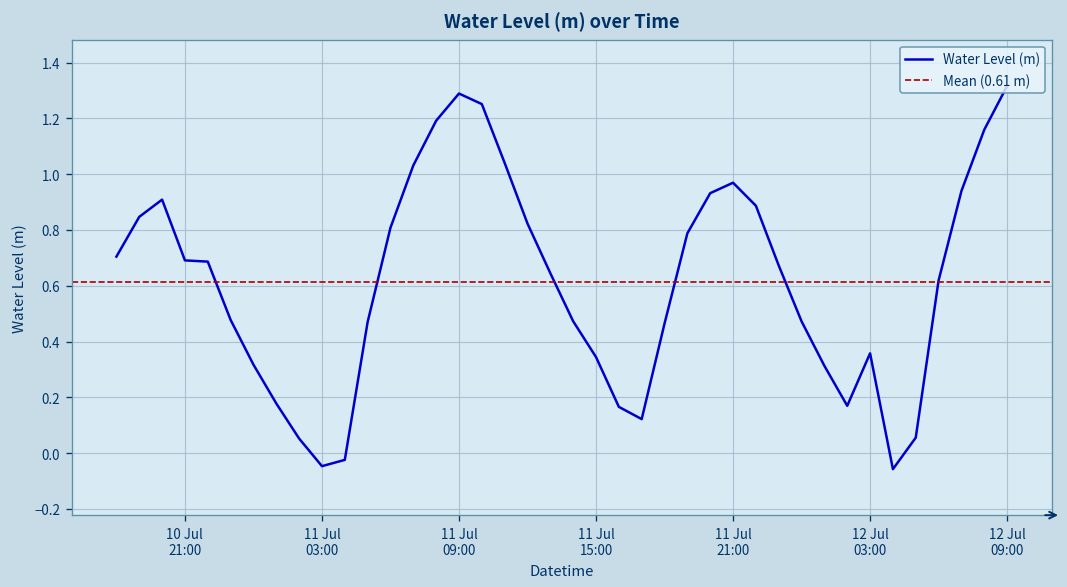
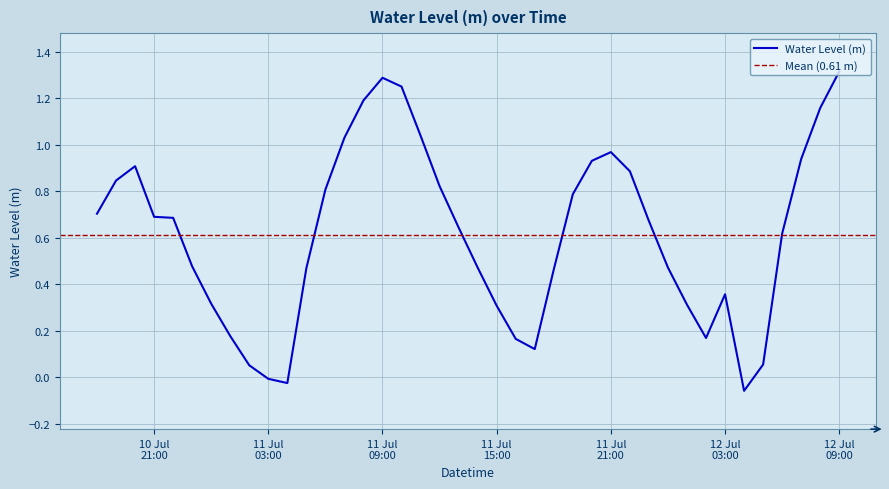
11 Jul 03:00: -0.05 -> -0.01
11 Jul 15:00: 0.34 -> 0.31
